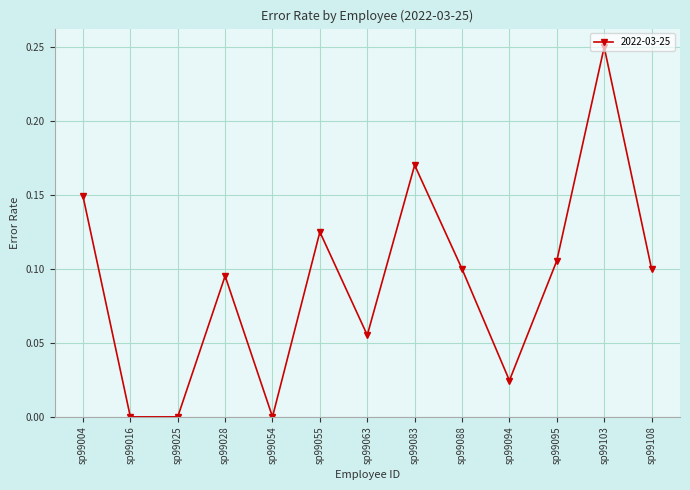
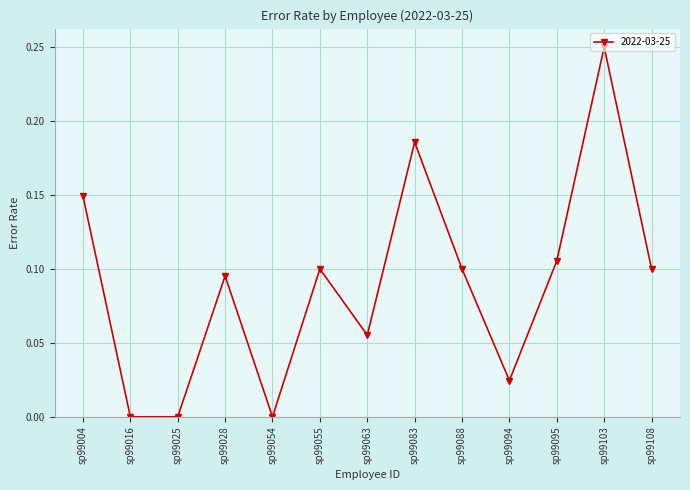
sp99055: 0.125 -> 0.100
sp99083: 0.170 -> 0.186
